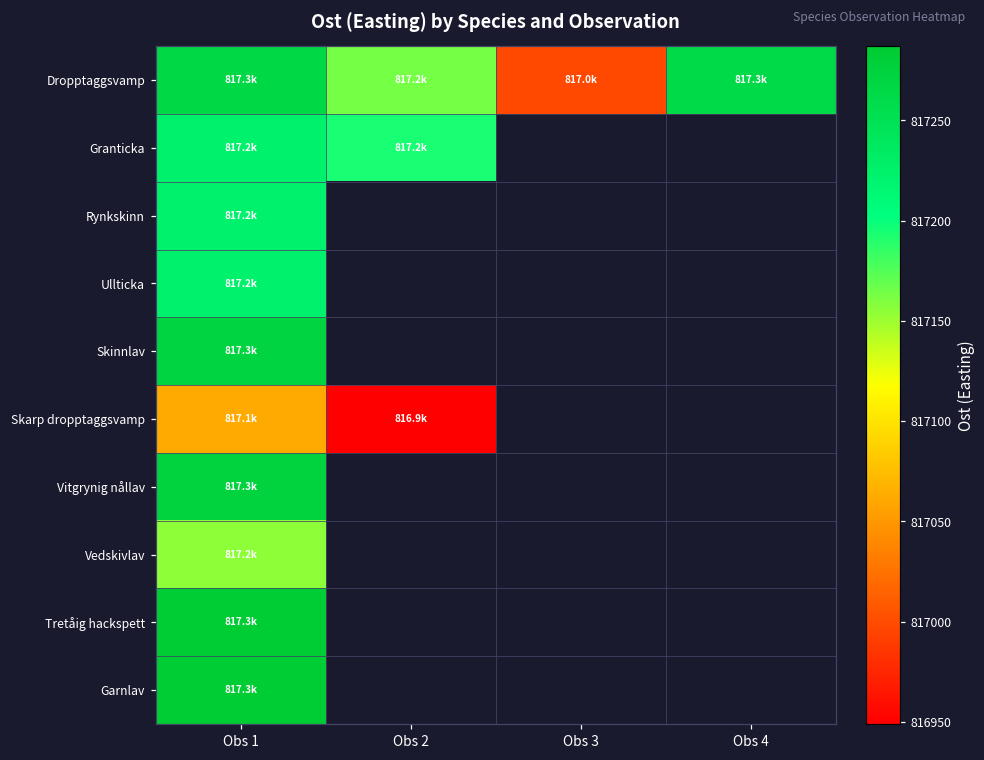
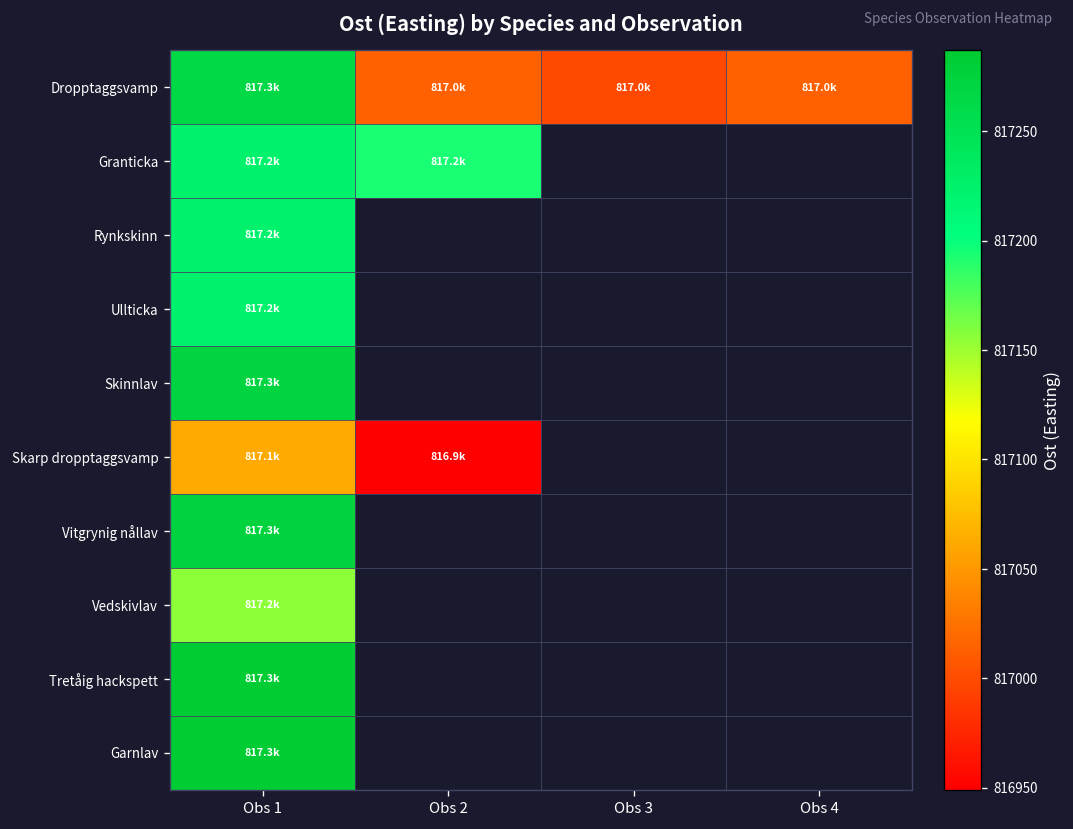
Dropptaggsvamp, Obs 2: 817.2k -> 817.0k
Dropptaggsvamp, Obs 4: 817.3k -> 817.0k
